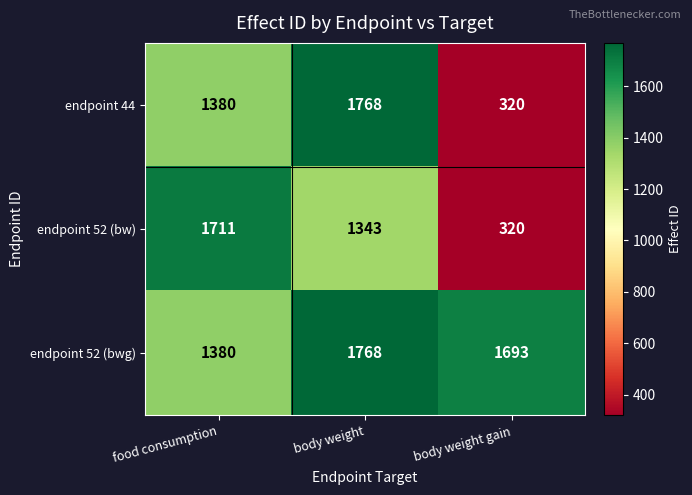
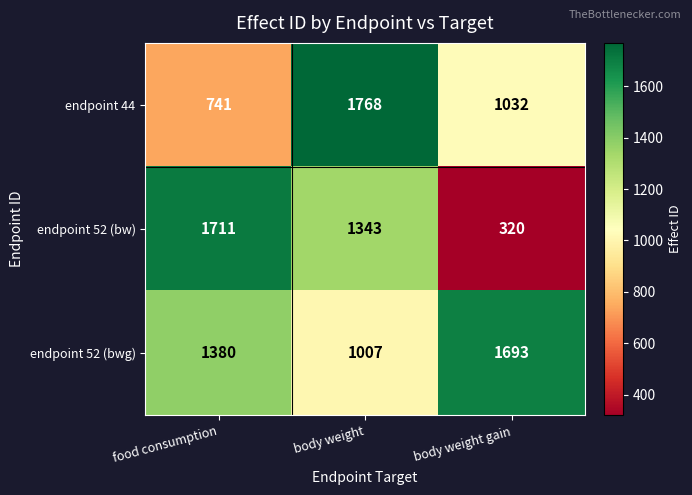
endpoint 44, food consumption: 1380 -> 741
endpoint 44, body weight gain: 320 -> 1032
endpoint 52 (bwg), body weight: 1768 -> 1007
